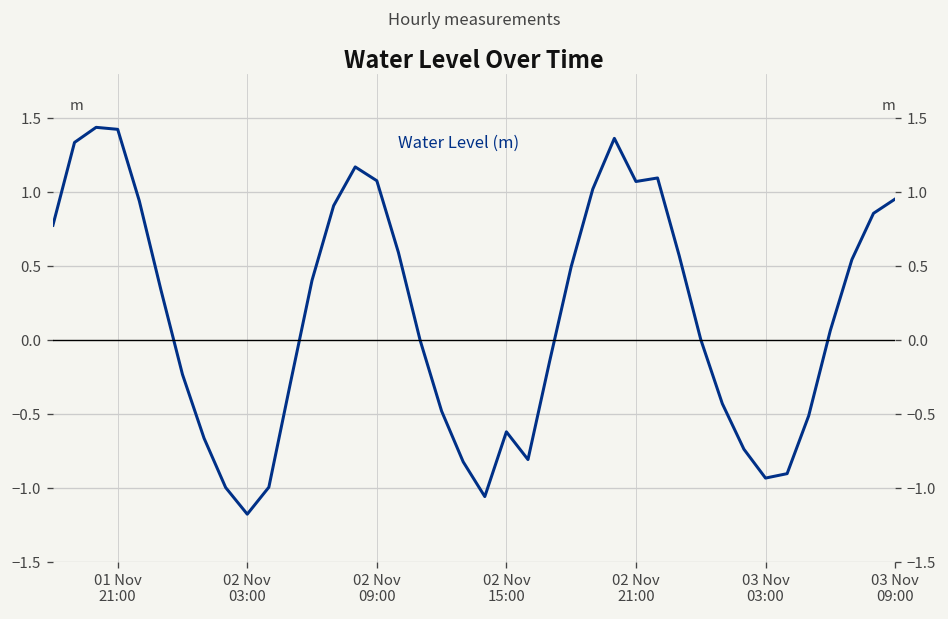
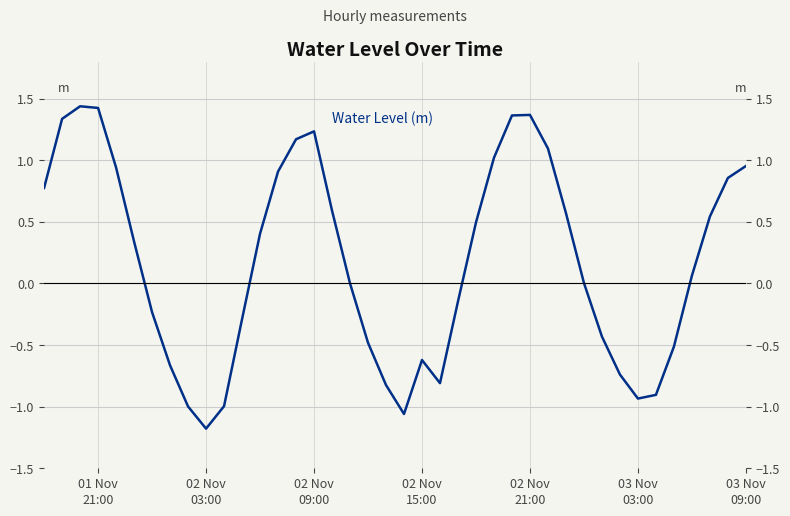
02 Nov 09:00: 1.08 -> 1.23
02 Nov 21:00: 1.07 -> 1.37
